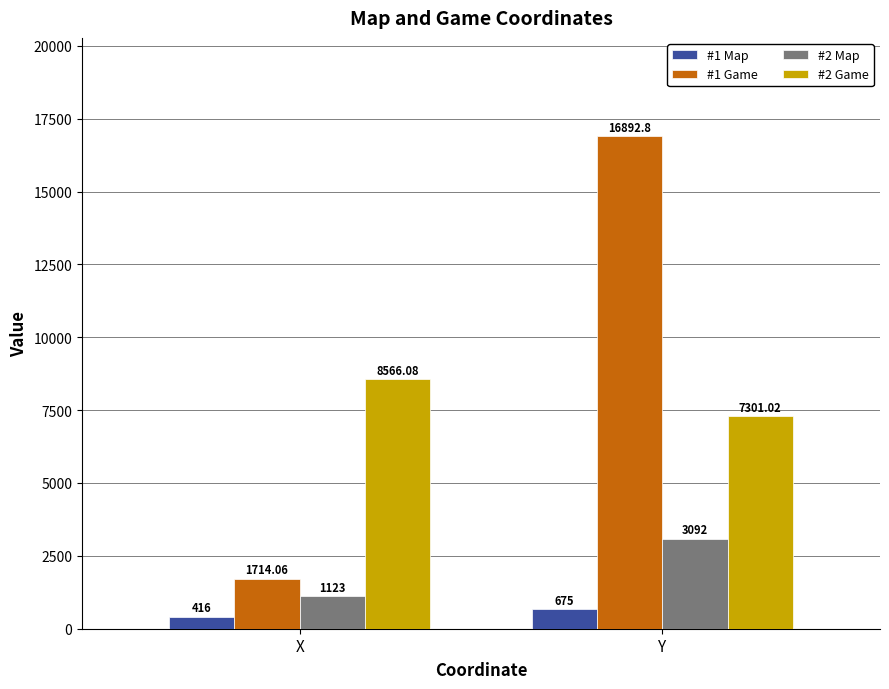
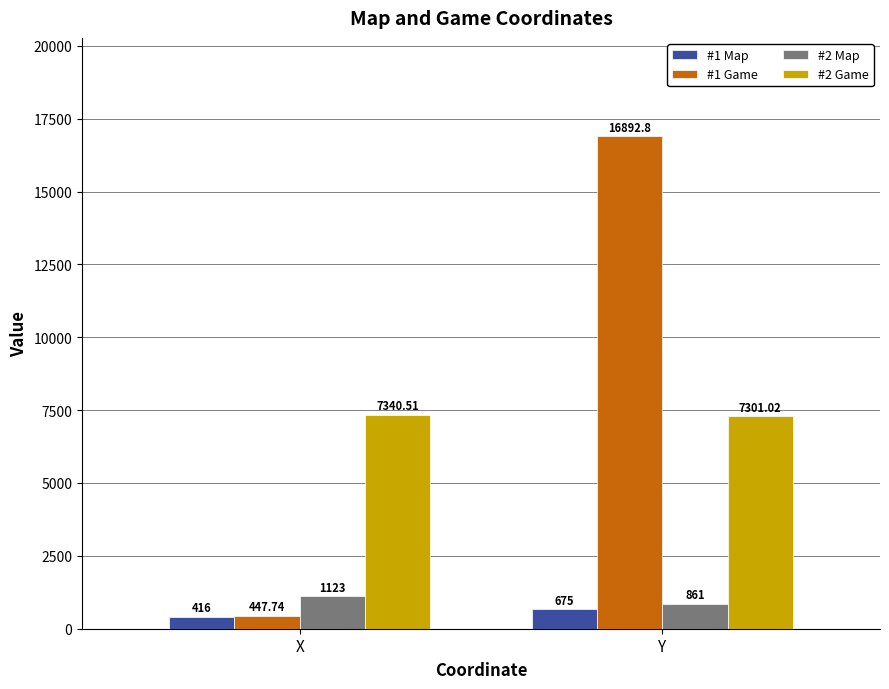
#1 Game, X: 1714.06 -> 447.74
#2 Game, X: 8566.08 -> 7340.51
#2 Map, Y: 3092 -> 861
